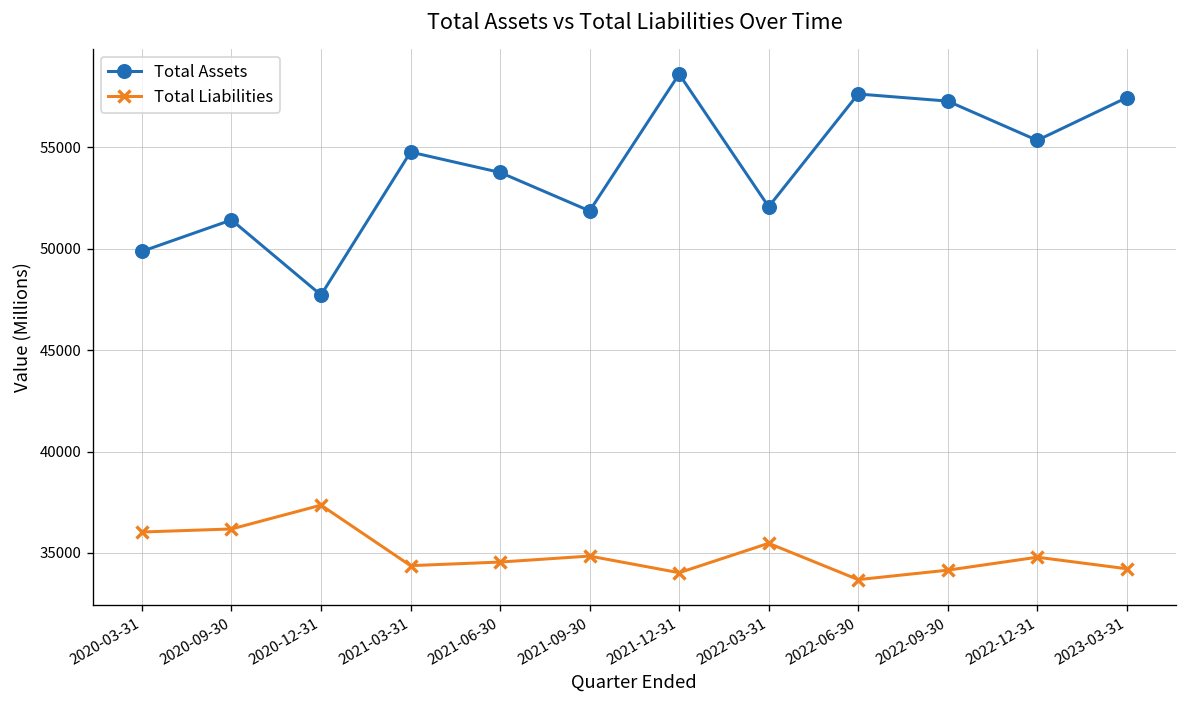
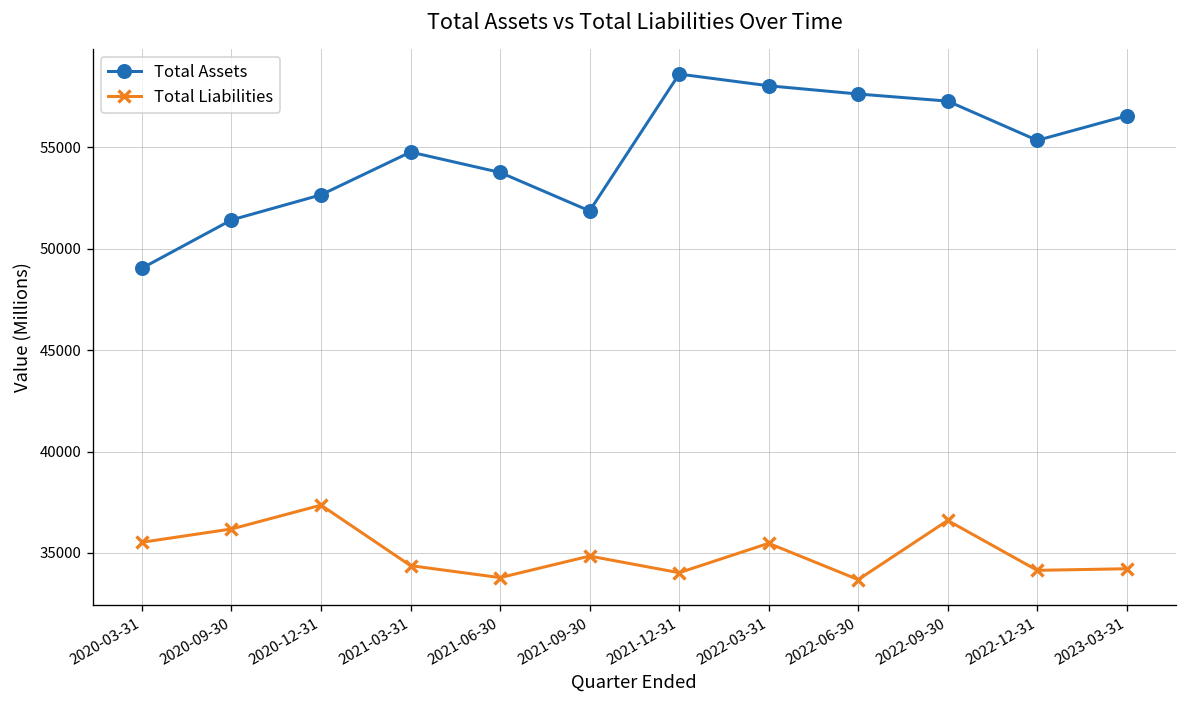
Total Assets, 2020-03-31: 49900 -> 49000
Total Liabilities, 2020-03-31: 36000 -> 35500
Total Assets, 2020-12-31: 47700 -> 52700
Total Liabilities, 2021-06-30: 34500 -> 33800
Total Assets, 2022-03-31: 52100 -> 58000
Total Liabilities, 2022-09-30: 34100 -> 36600
Total Liabilities, 2022-12-31: 34800 -> 34100
Total Assets, 2023-03-31: 57500 -> 56600
